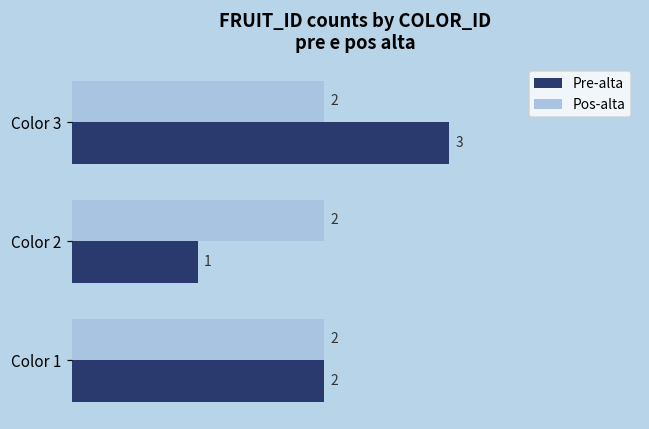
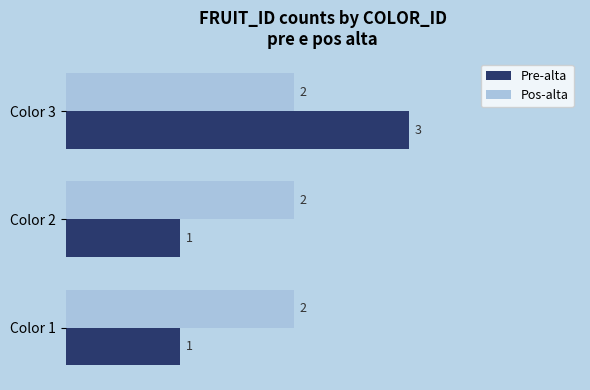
Pre-alta, Color 1: 2 -> 1
